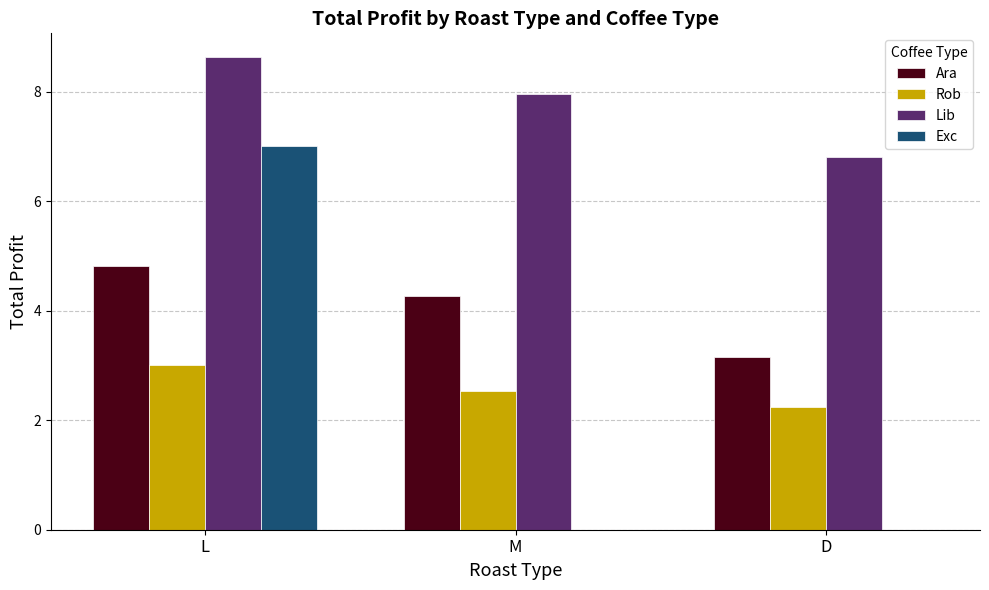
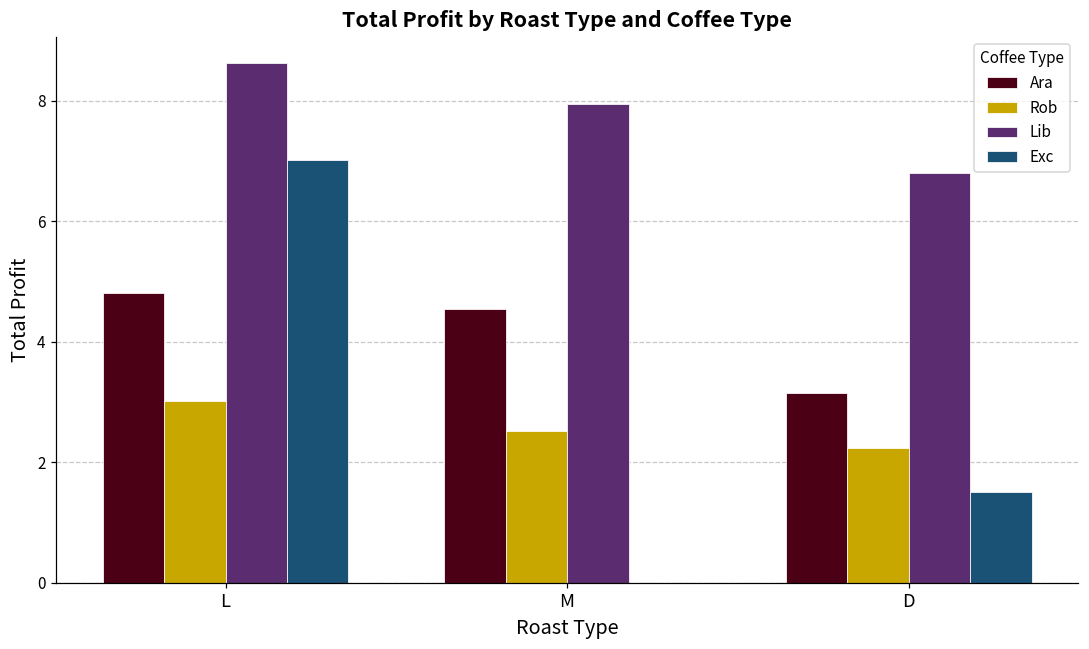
Ara, M: 4.3 -> 4.6
Exc, D: 0.0 -> 1.5
